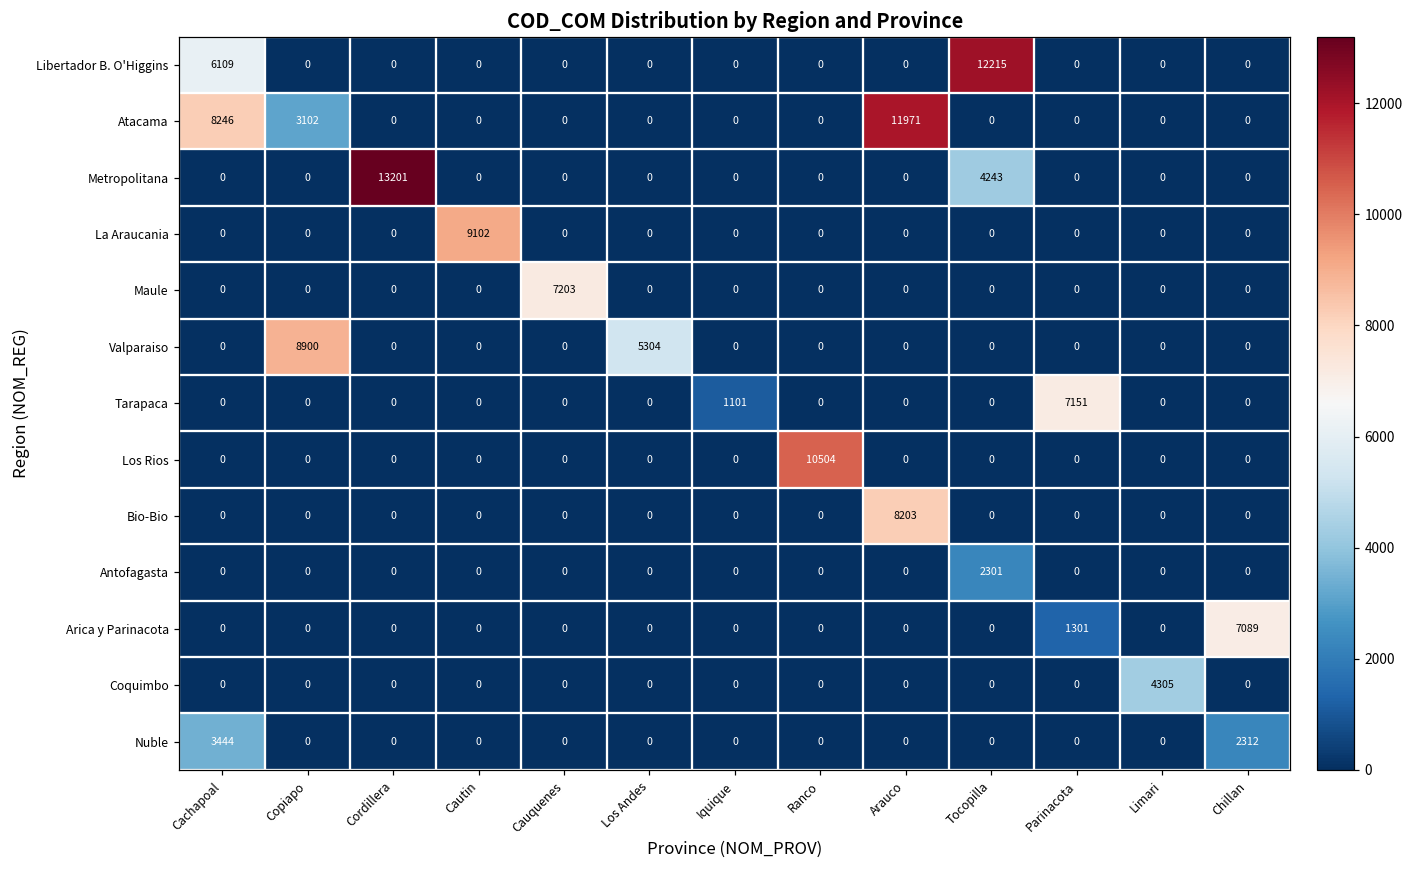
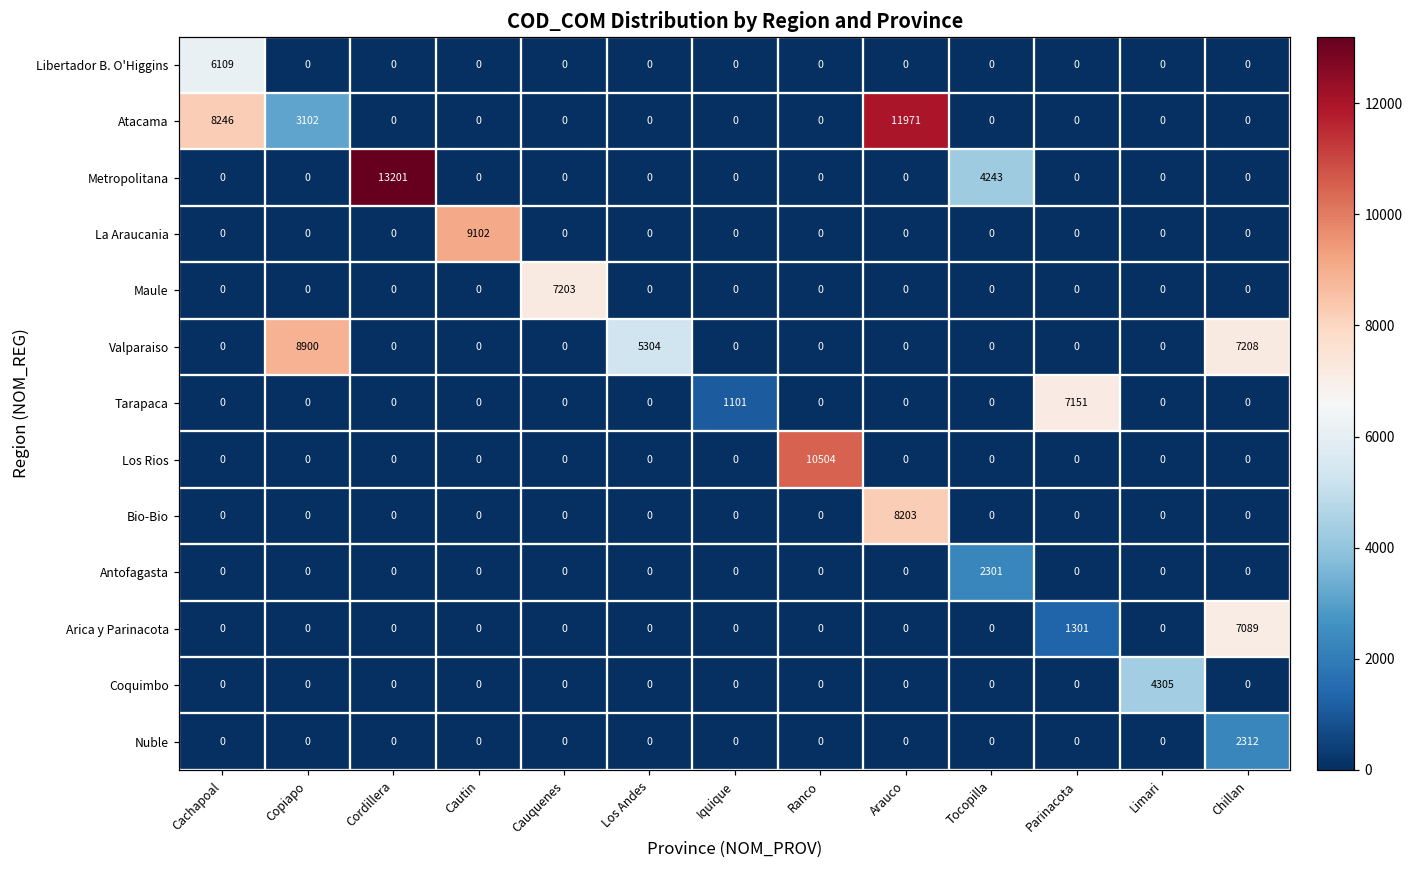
Libertador B. O'Higgins, Tocopilla: 12215 -> 0
Valparaiso, Chillan: 0 -> 7208
Nuble, Cachapoal: 3444 -> 0
